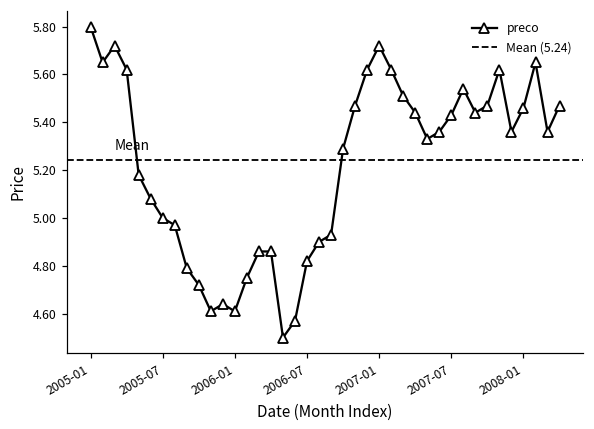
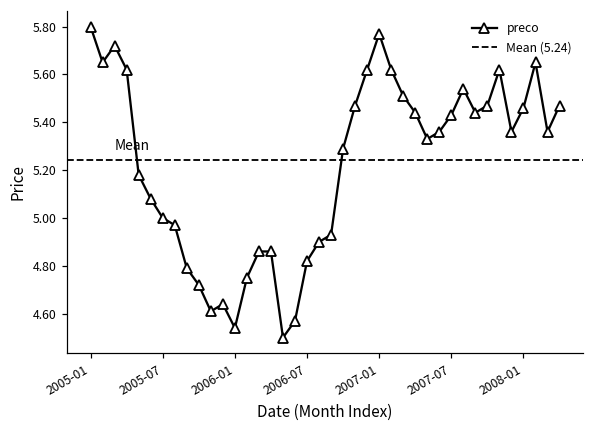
2006-01: 4.61 -> 4.54
2007-01: 5.72 -> 5.77
